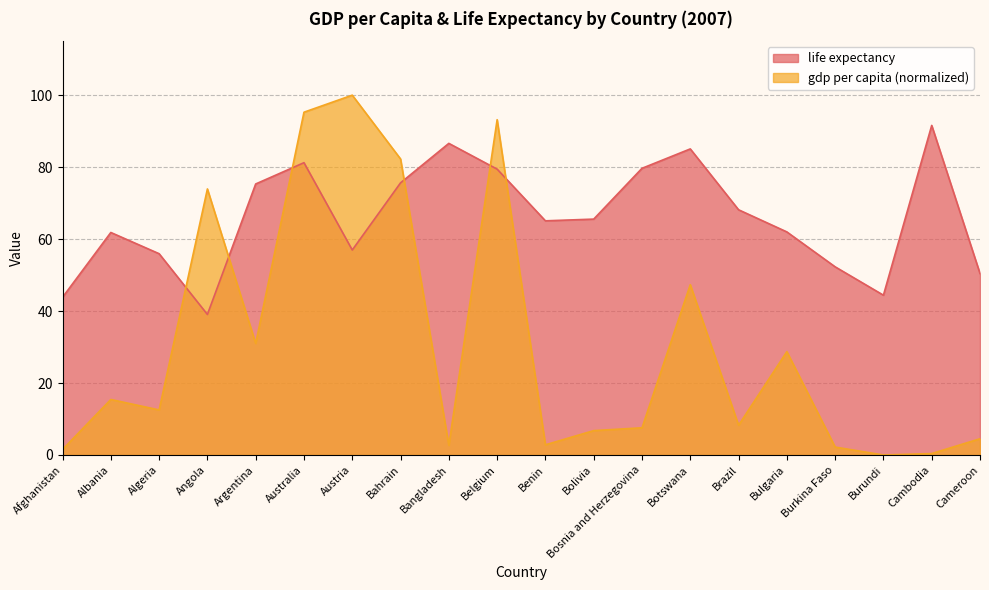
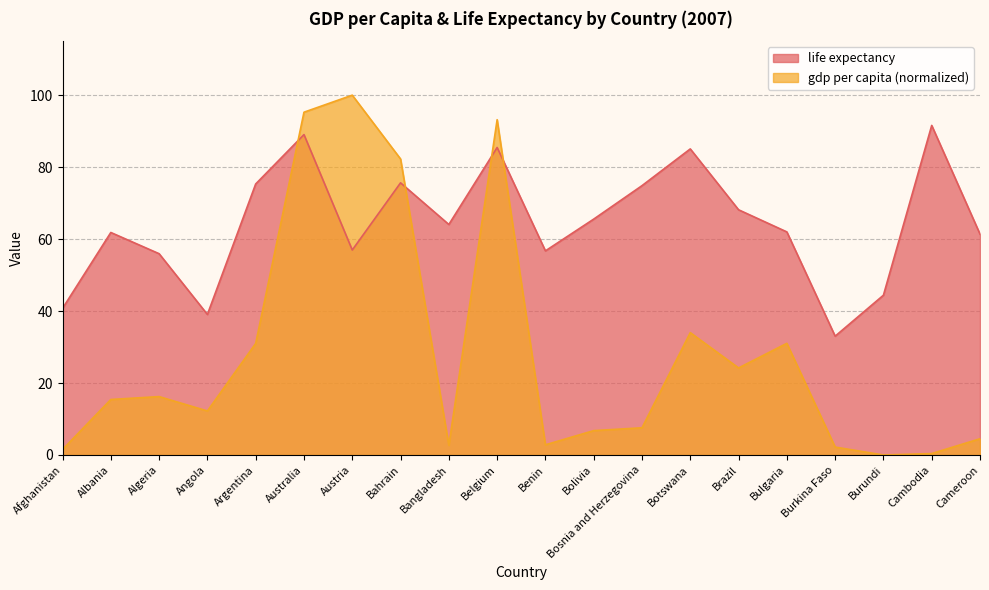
life expectancy, Afghanistan: 44 -> 41
gdp per capita (normalized), Algeria: 13 -> 16
gdp per capita (normalized), Angola: 74 -> 12
life expectancy, Australia: 81 -> 89
life expectancy, Bangladesh: 87 -> 64
life expectancy, Belgium: 79 -> 85
life expectancy, Benin: 65 -> 57
life expectancy, Bosnia and Herzegovina: 80 -> 75
gdp per capita (normalized), Botswana: 47 -> 34
gdp per capita (normalized), Brazil: 8 -> 24
gdp per capita (normalized), Bulgaria: 29 -> 31
life expectancy, Burkina Faso: 52 -> 33
life expectancy, Cameroon: 50 -> 61
